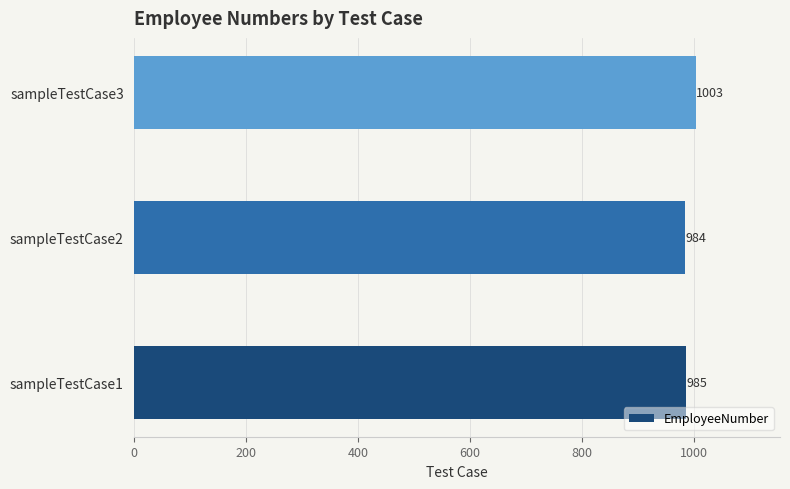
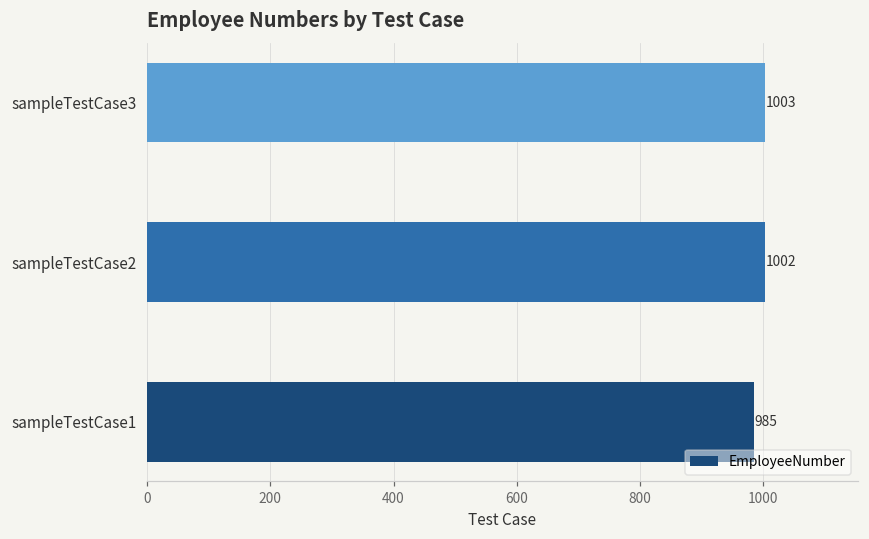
sampleTestCase2: 984 -> 1002
